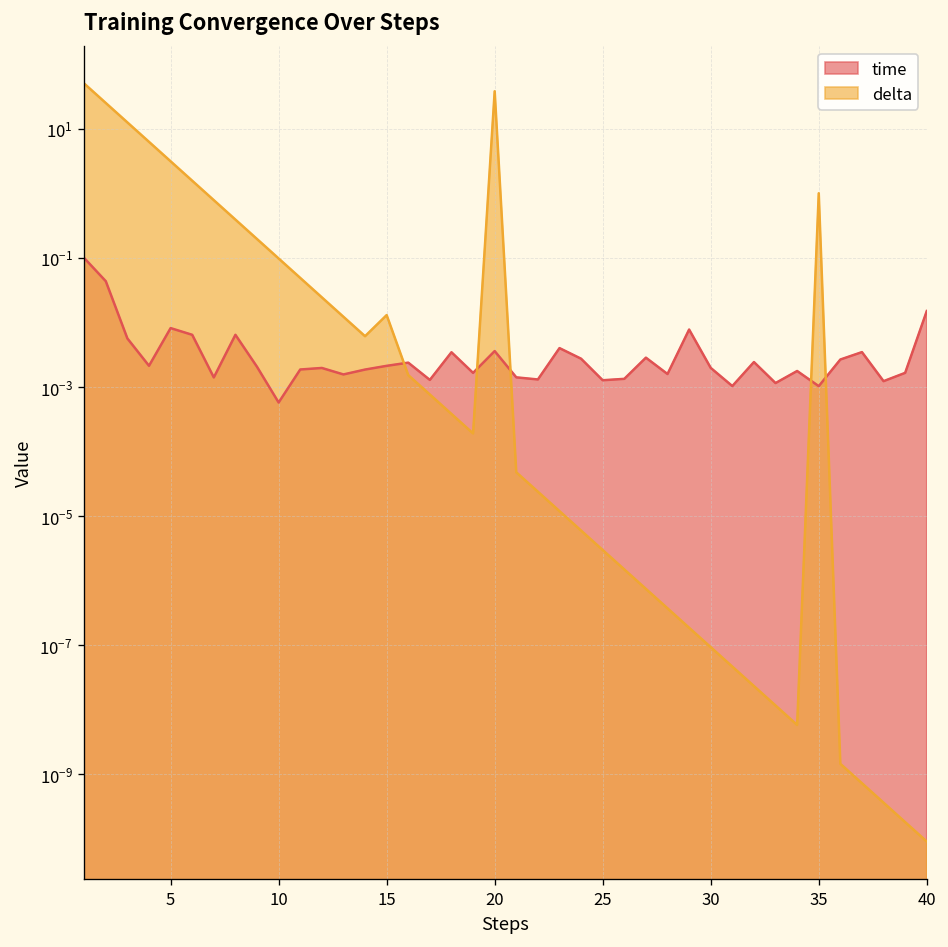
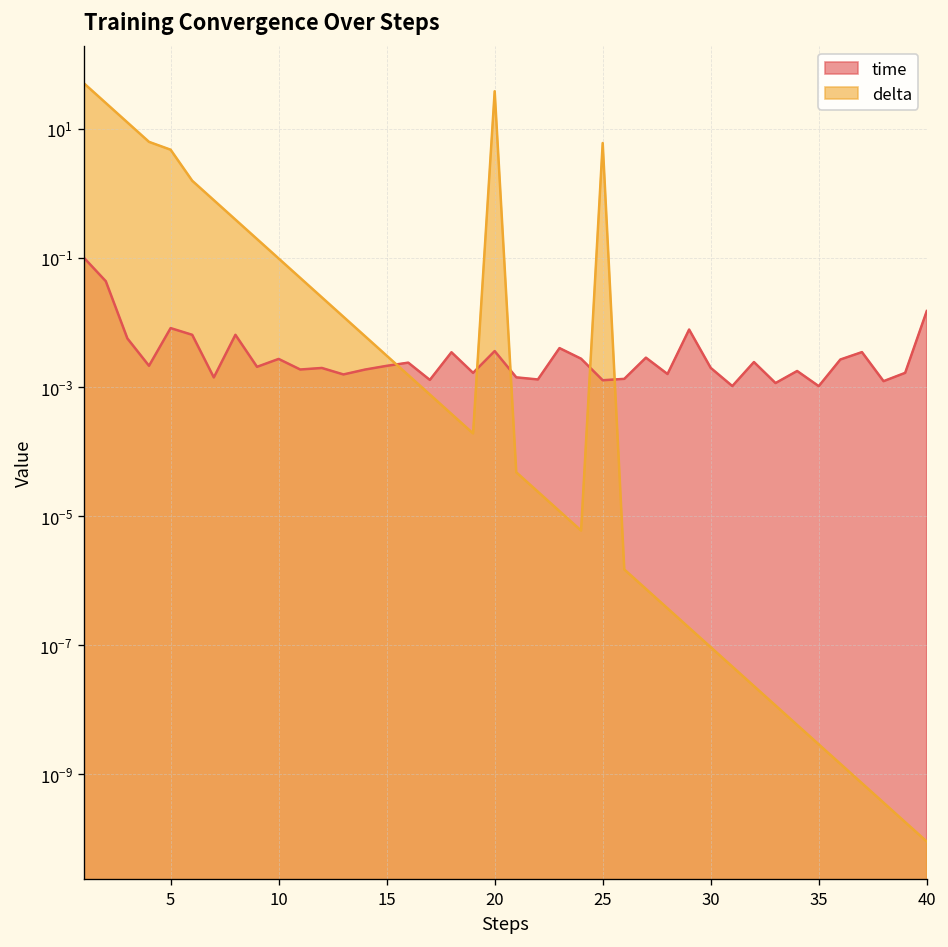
delta, 5: 3 -> 5
time, 10: 0.0006 -> 0.003
delta, 15: 0.013 -> 0.003
delta, 25: 0 -> 6
delta, 35: 1 -> 0
